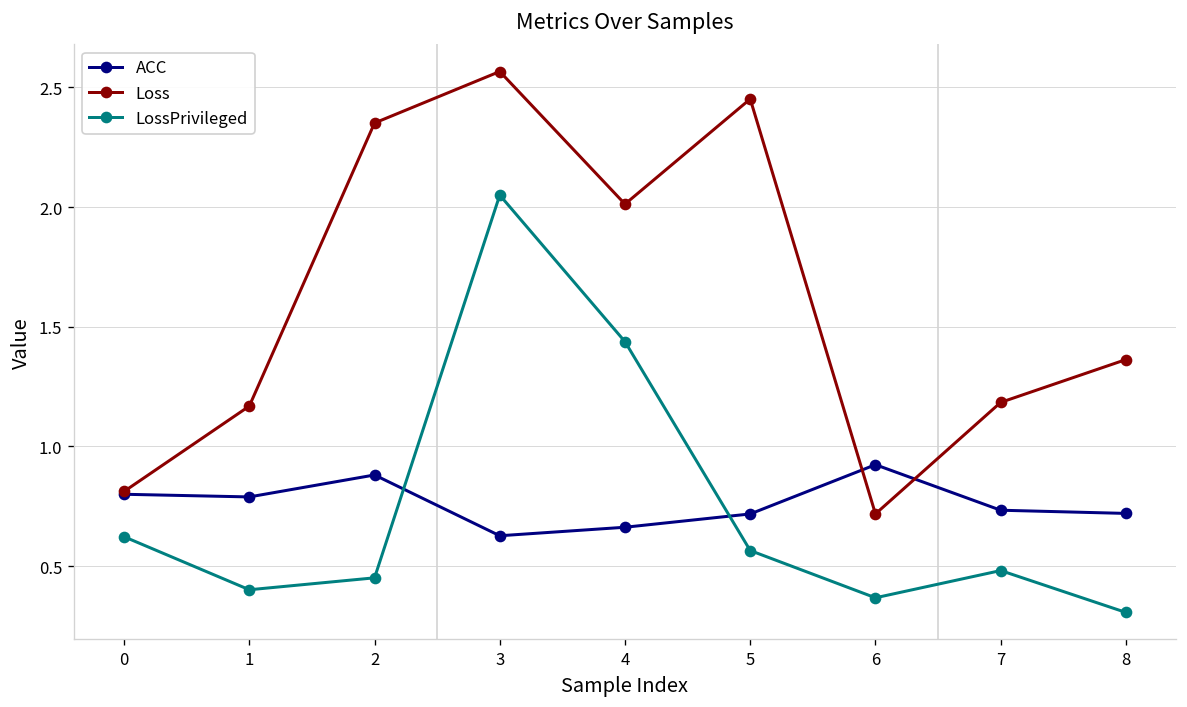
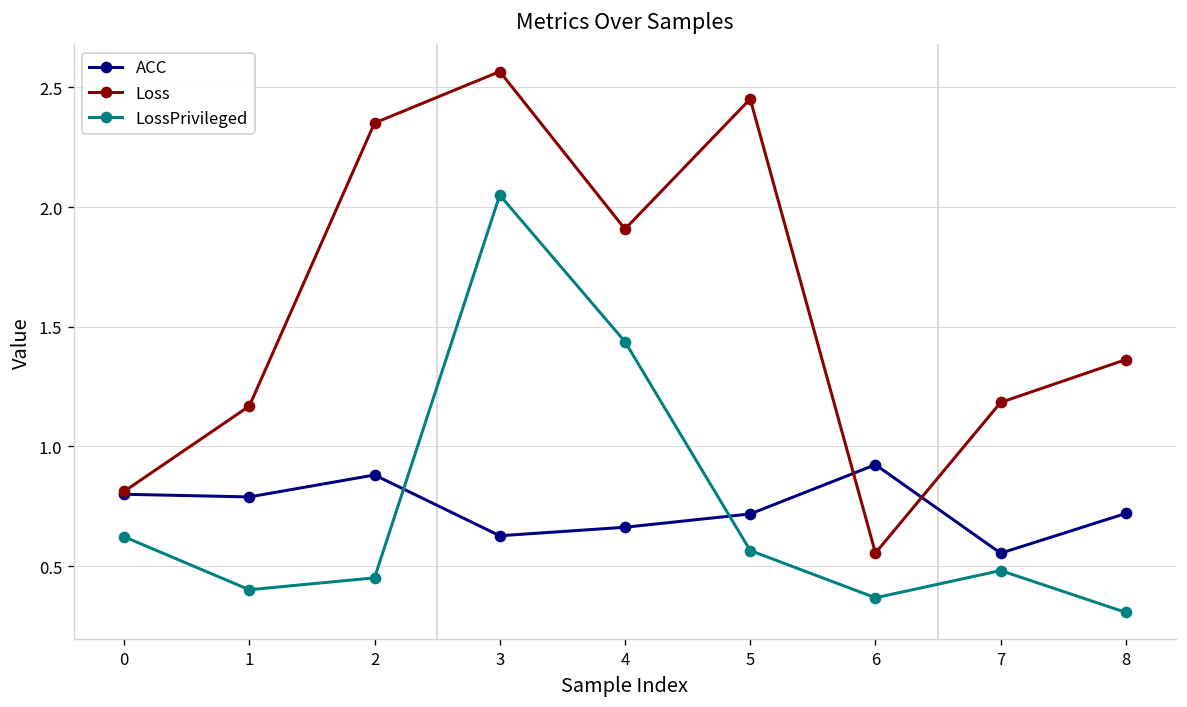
Loss, 4: 2.01 -> 1.91
Loss, 6: 0.72 -> 0.55
ACC, 7: 0.73 -> 0.55
